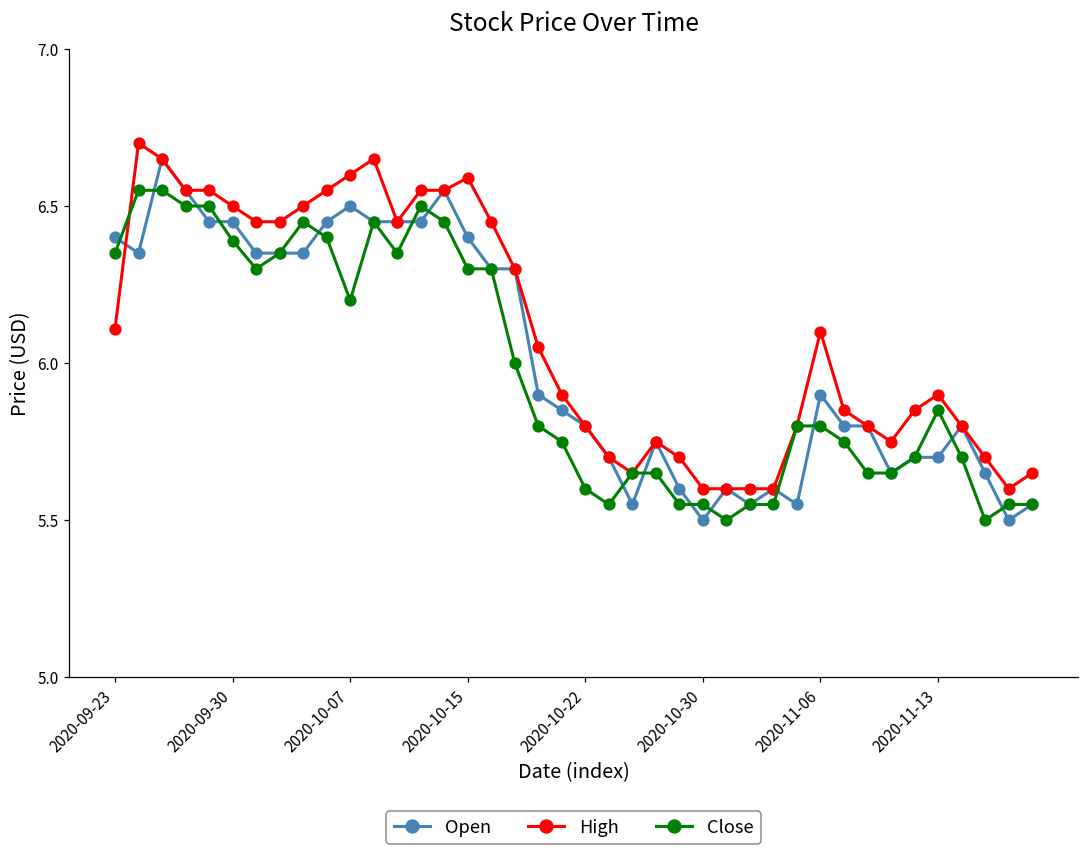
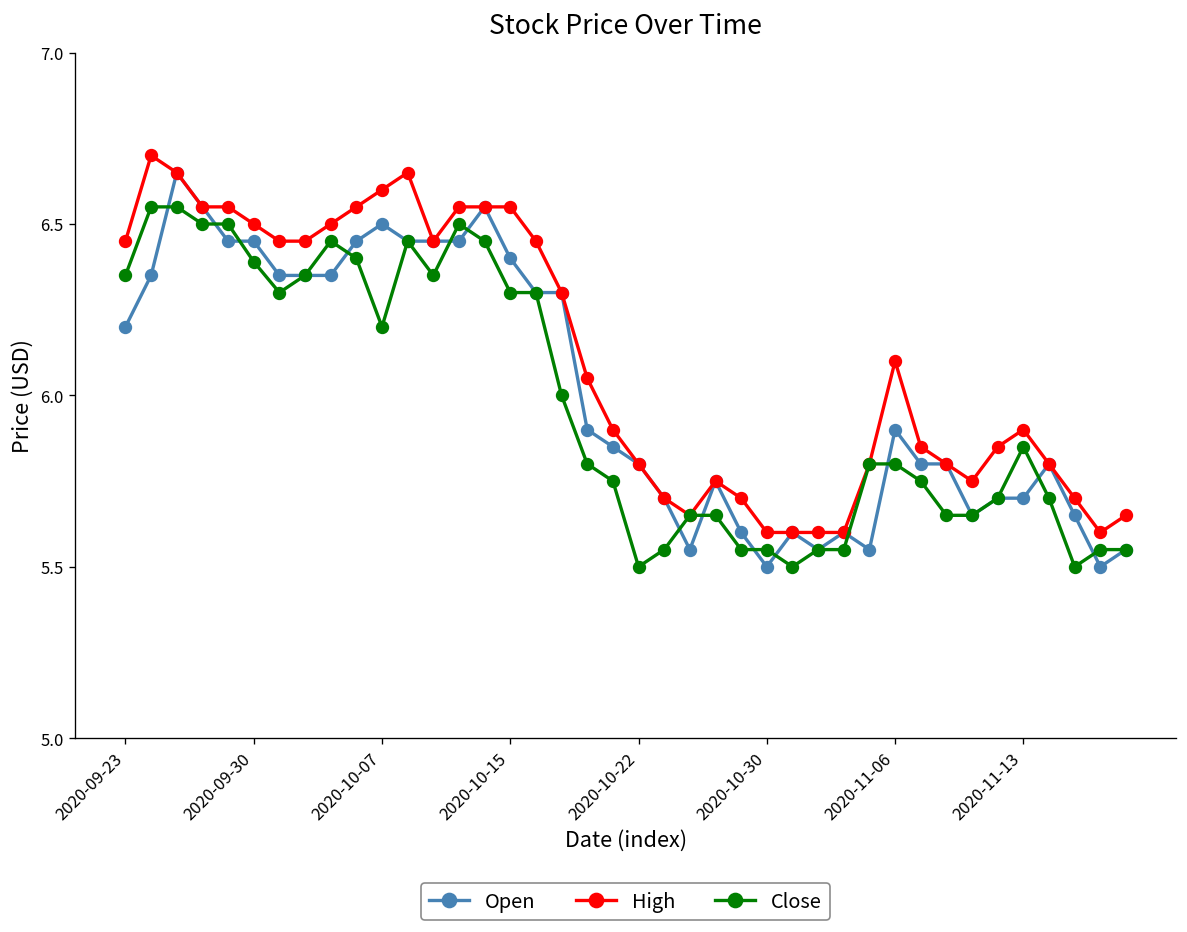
Open, 2020-09-23: 6.4 -> 6.2
High, 2020-09-23: 6.11 -> 6.45
High, 2020-10-15: 6.59 -> 6.55
Close, 2020-10-22: 5.6 -> 5.5
